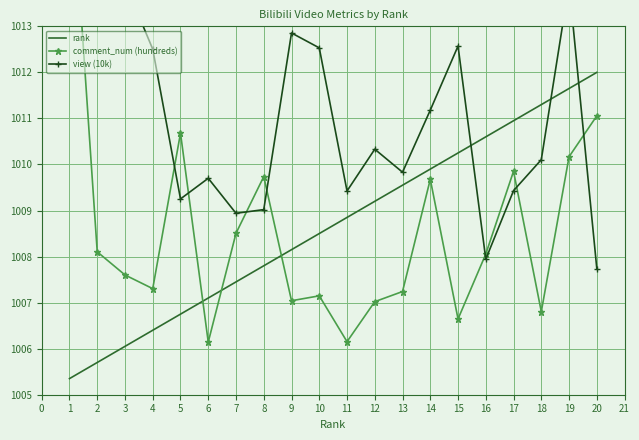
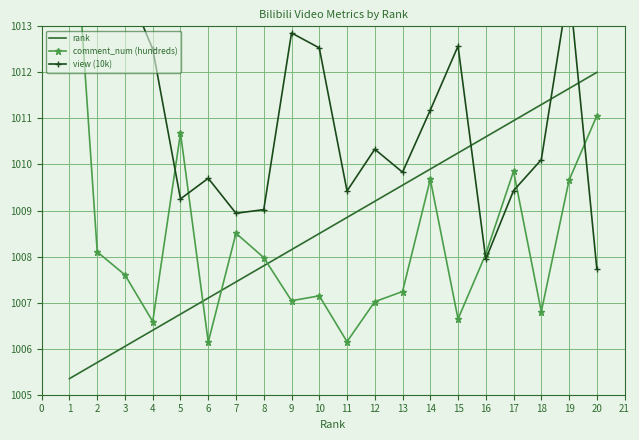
comment_num (hundreds), 4: 1007.3 -> 1006.6
comment_num (hundreds), 8: 1009.7 -> 1008.0
comment_num (hundreds), 19: 1010.2 -> 1009.7
